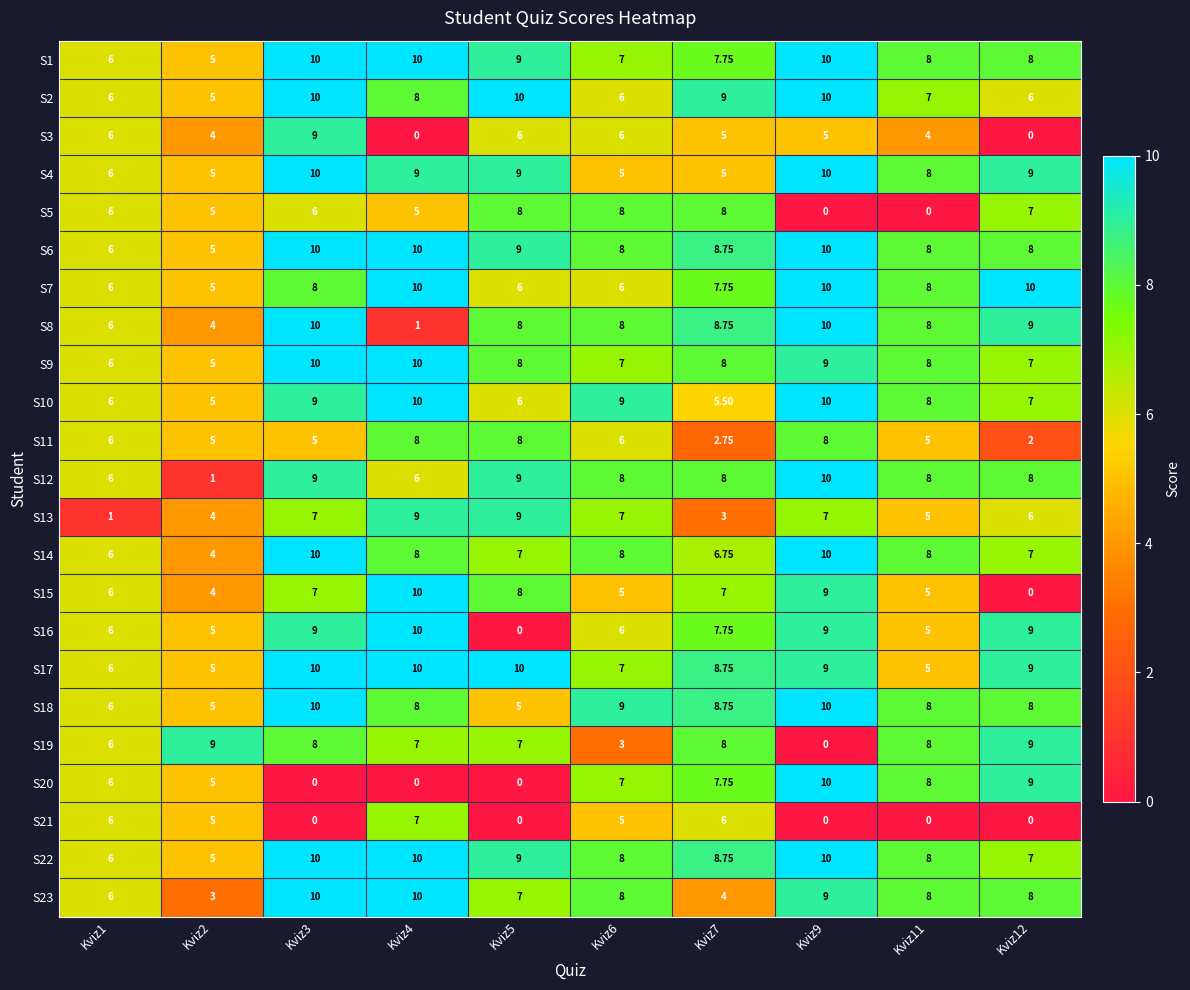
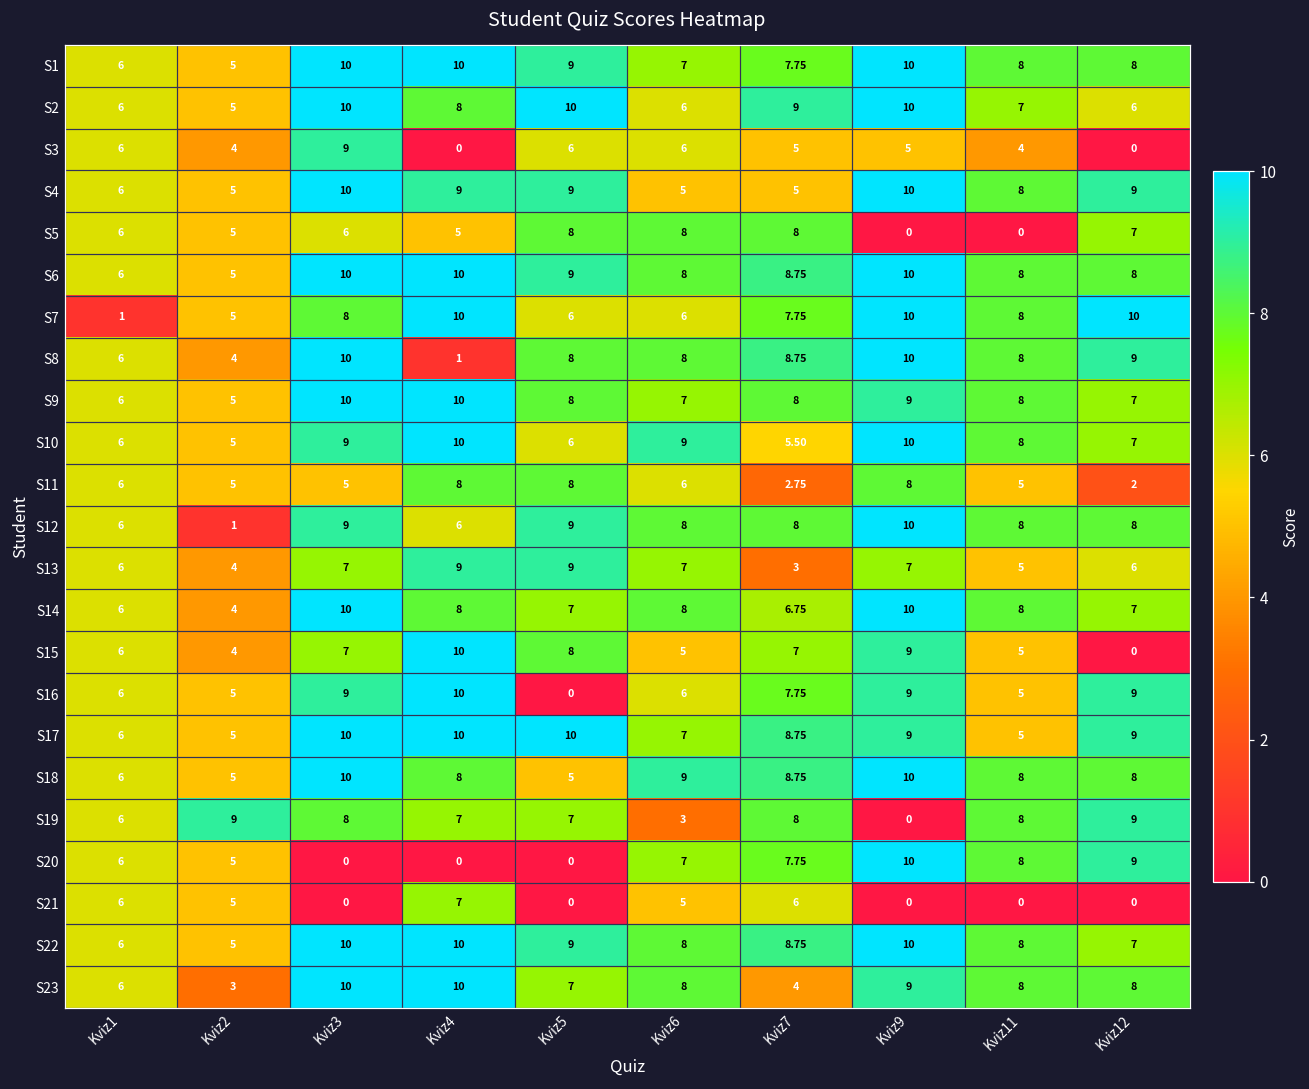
S7, Kviz1: 6 -> 1
S13, Kviz1: 1 -> 6
